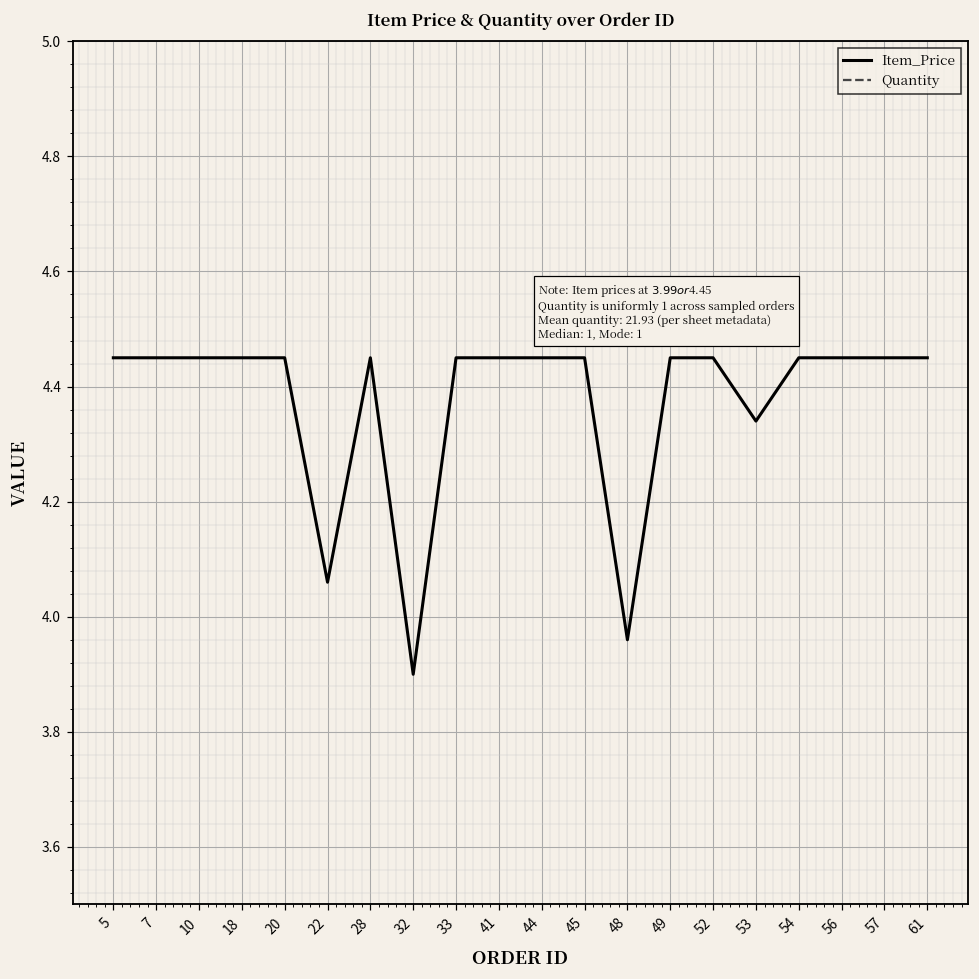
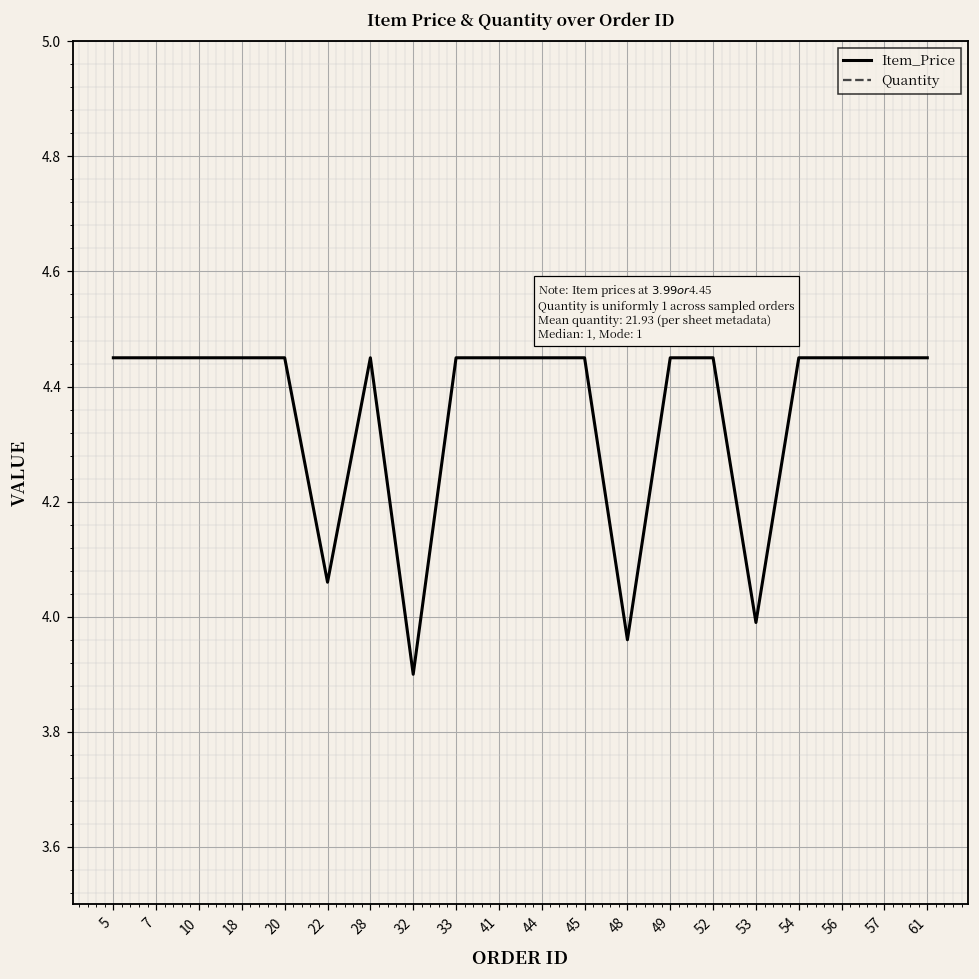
Item_Price, 53: 4.34 -> 3.99
